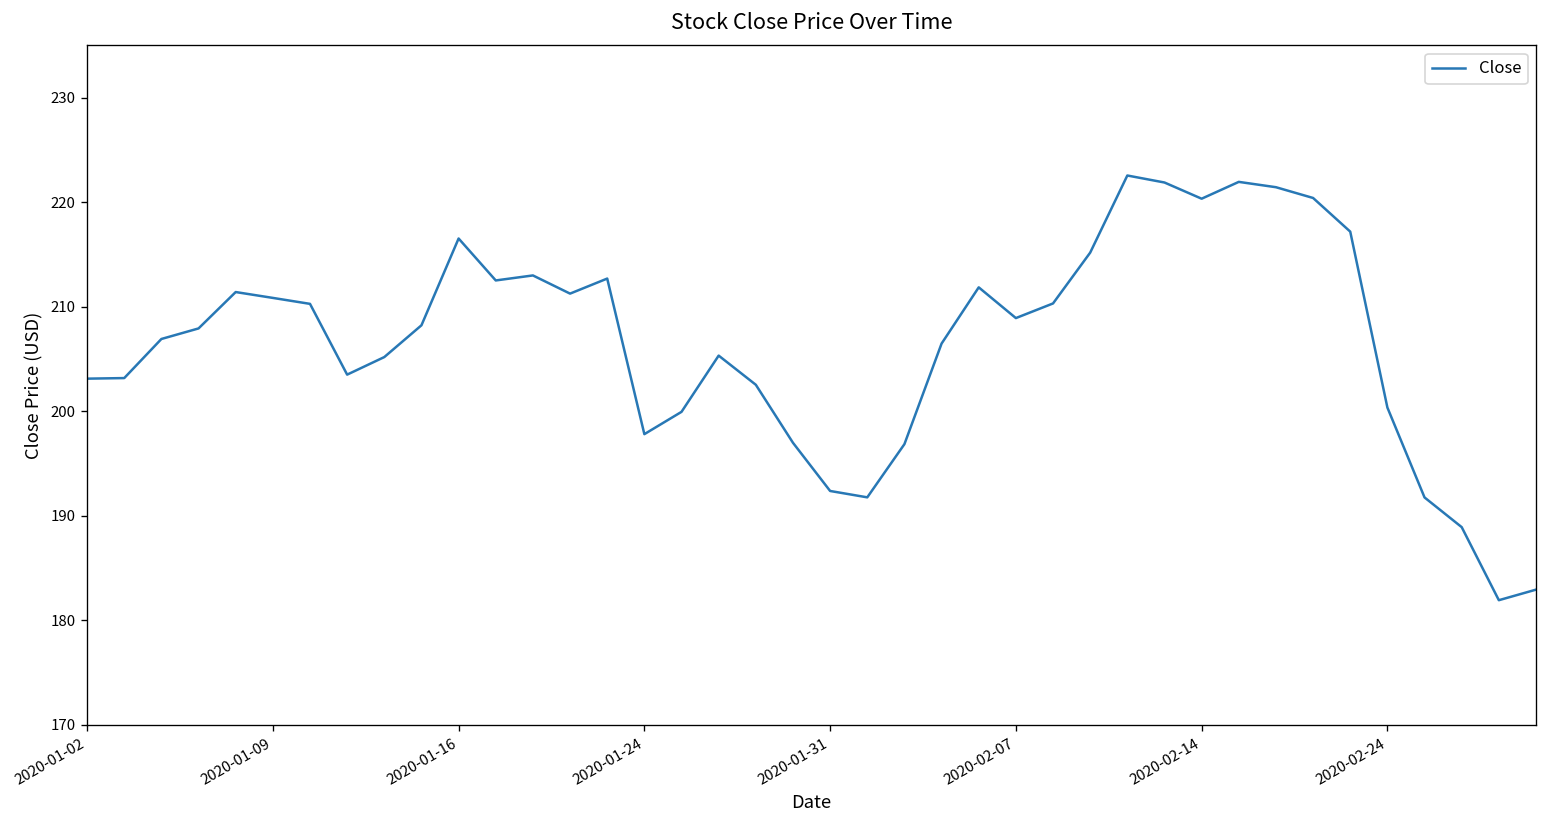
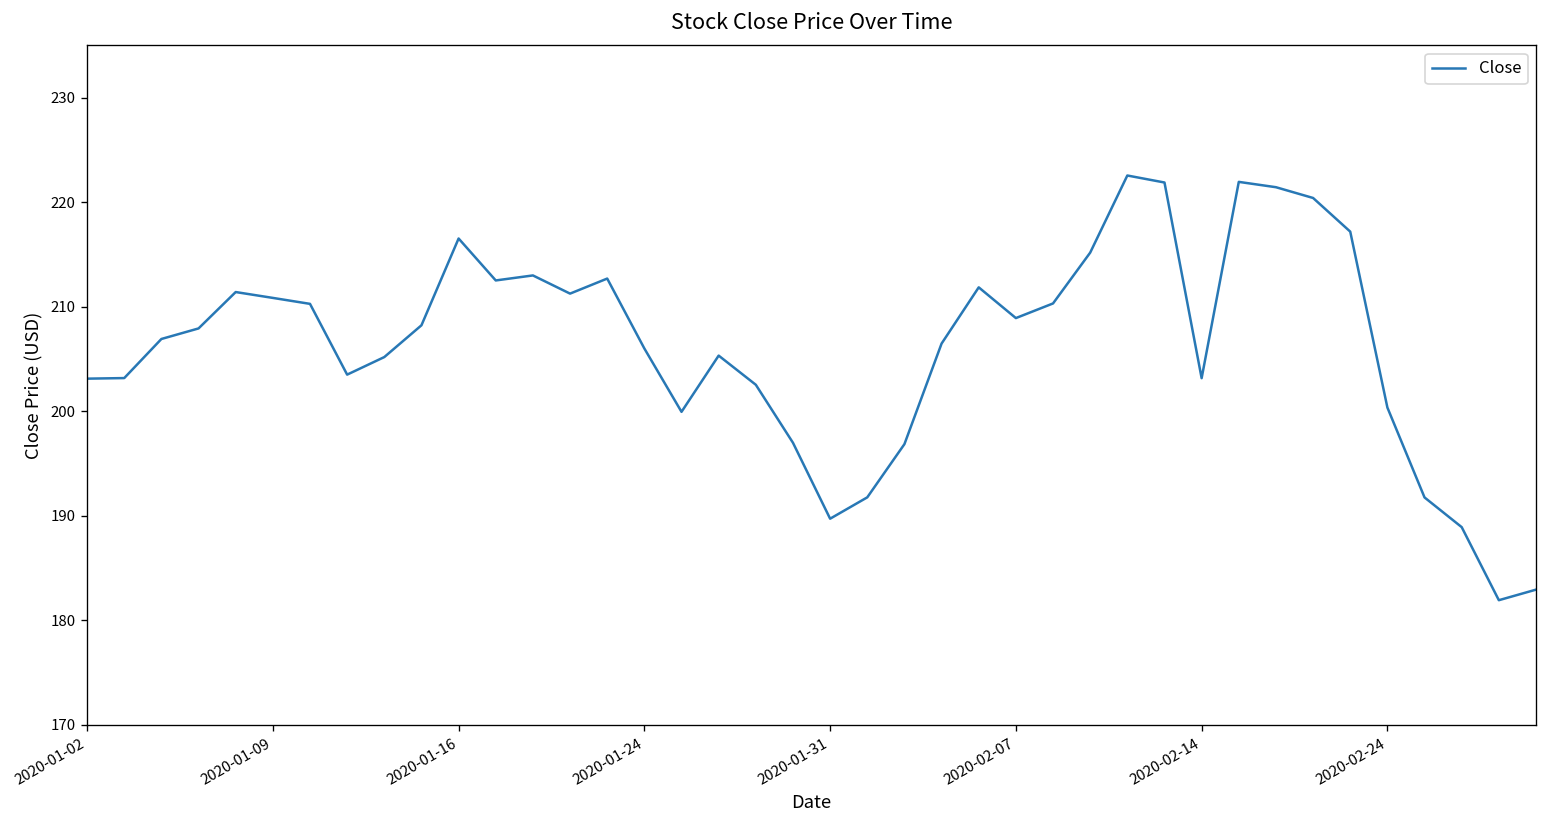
2020-01-24: 198 -> 206
2020-01-31: 192 -> 190
2020-02-14: 220 -> 203
